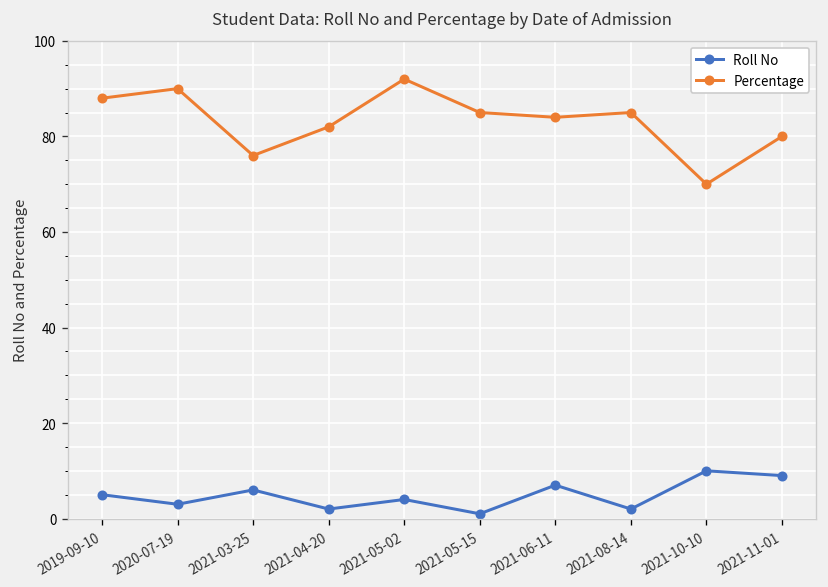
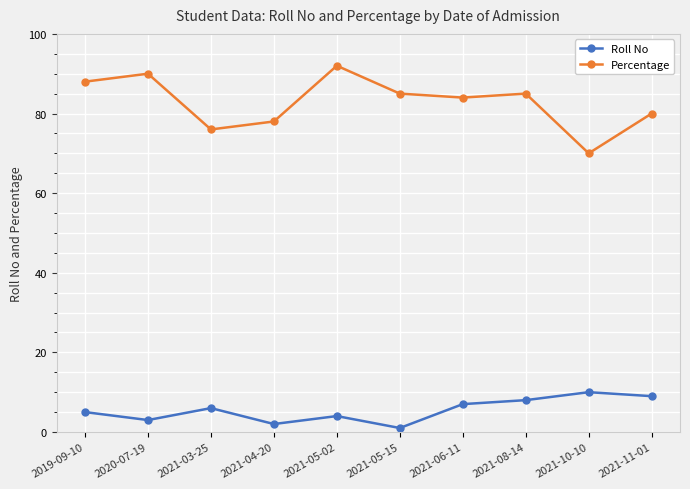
Percentage, 2021-04-20: 82 -> 78
Roll No, 2021-08-14: 2 -> 8
